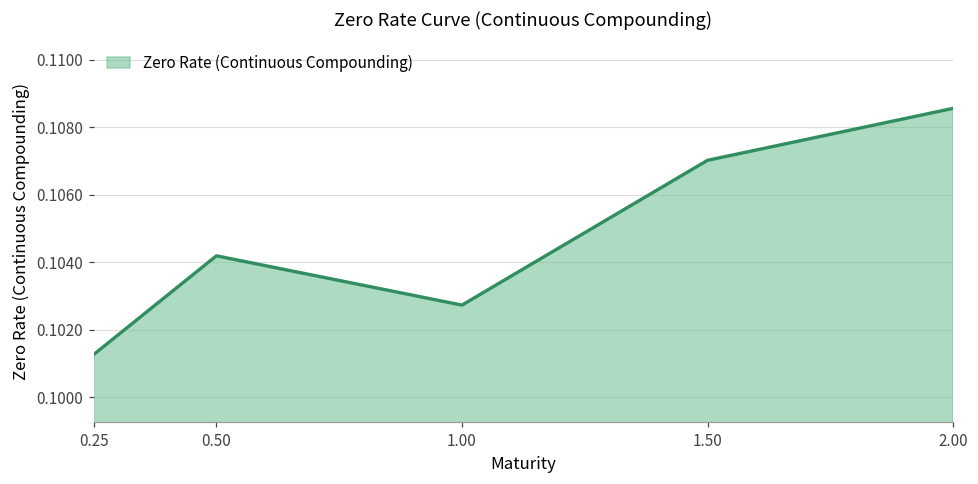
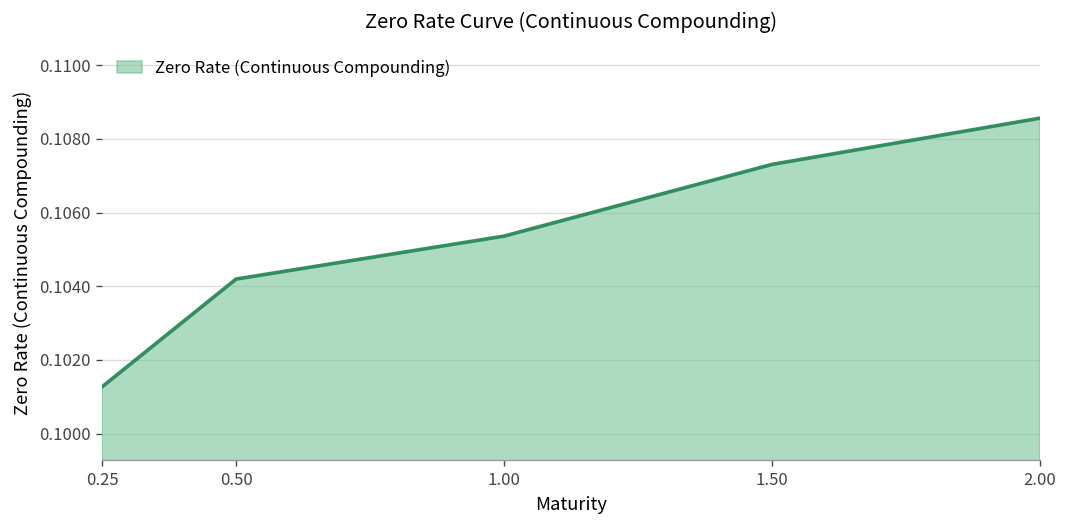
1.00: 0.1027 -> 0.1054
1.50: 0.1070 -> 0.1073
